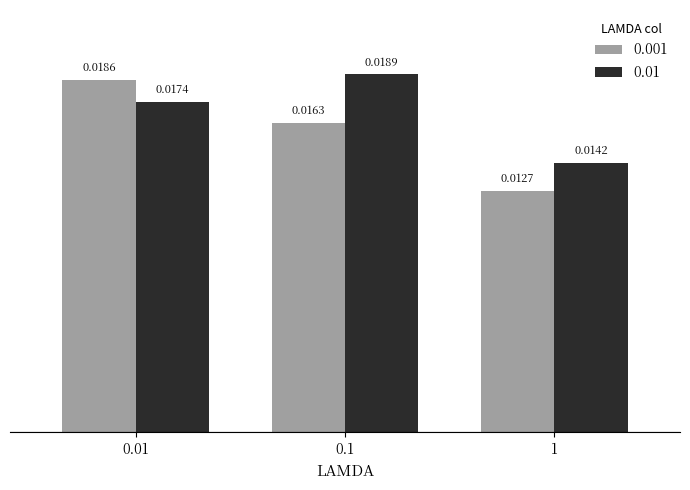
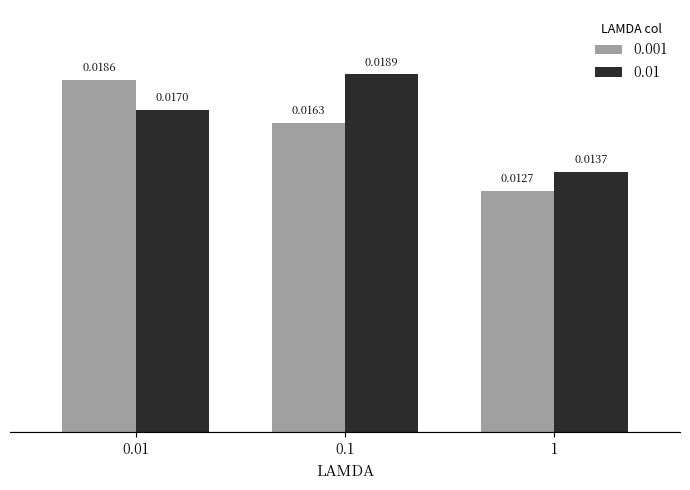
0.01, 0.01: 0.0174 -> 0.0170
0.01, 1: 0.0142 -> 0.0137
